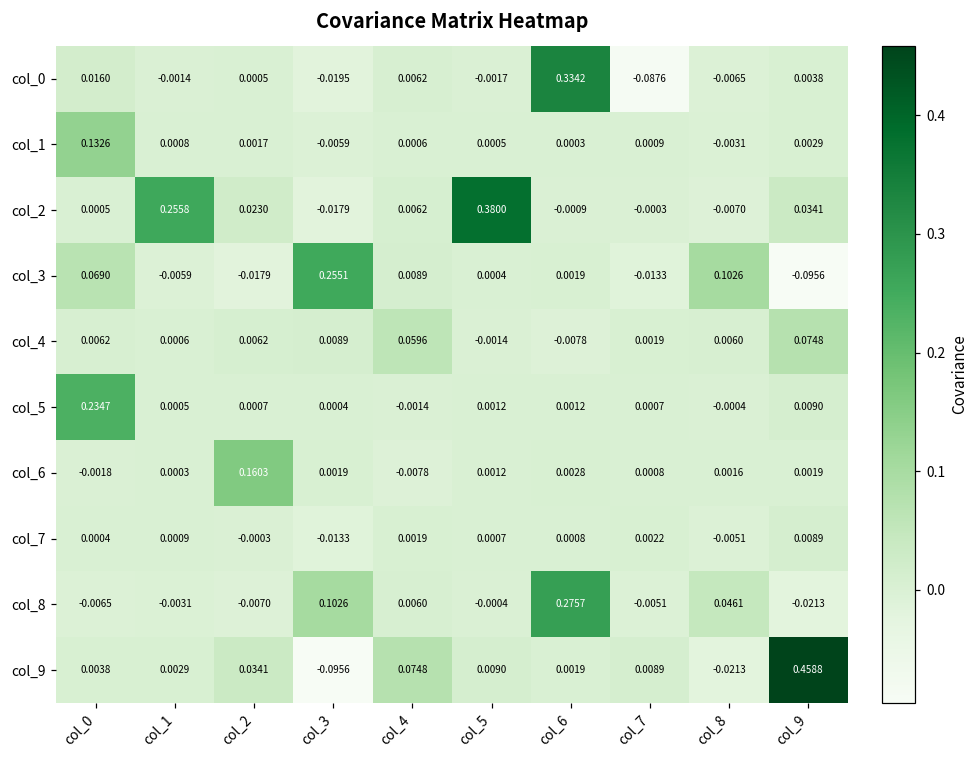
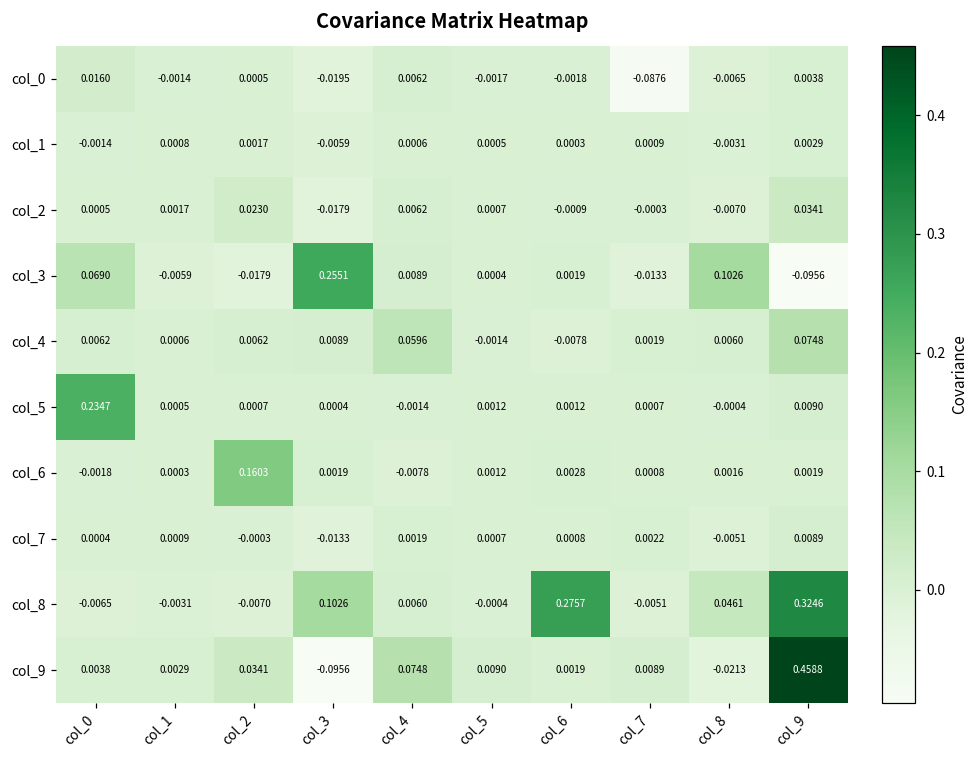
col_0, col_6: 0.3342 -> -0.0018
col_1, col_0: 0.1326 -> -0.0014
col_2, col_1: 0.2558 -> 0.0017
col_2, col_5: 0.3800 -> 0.0007
col_8, col_9: -0.0213 -> 0.3246
